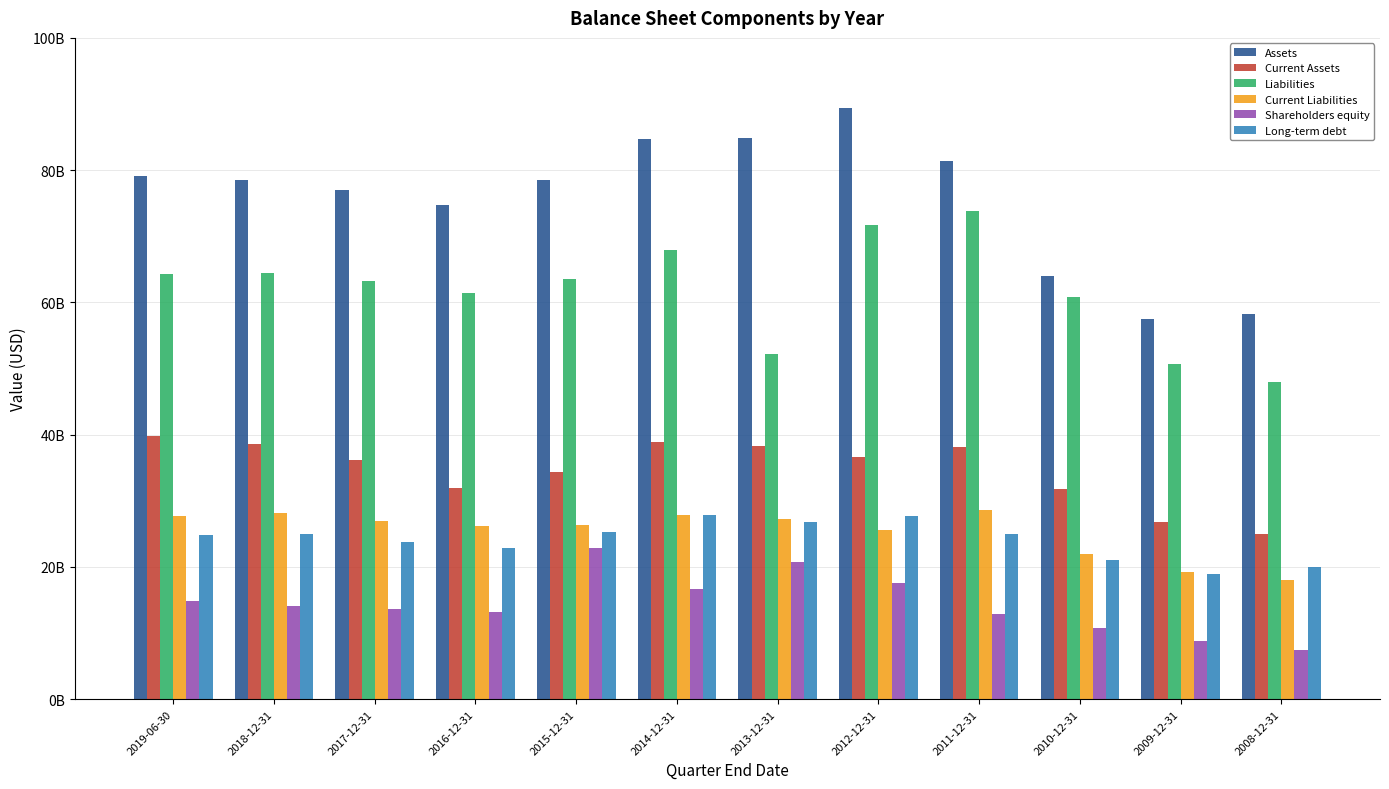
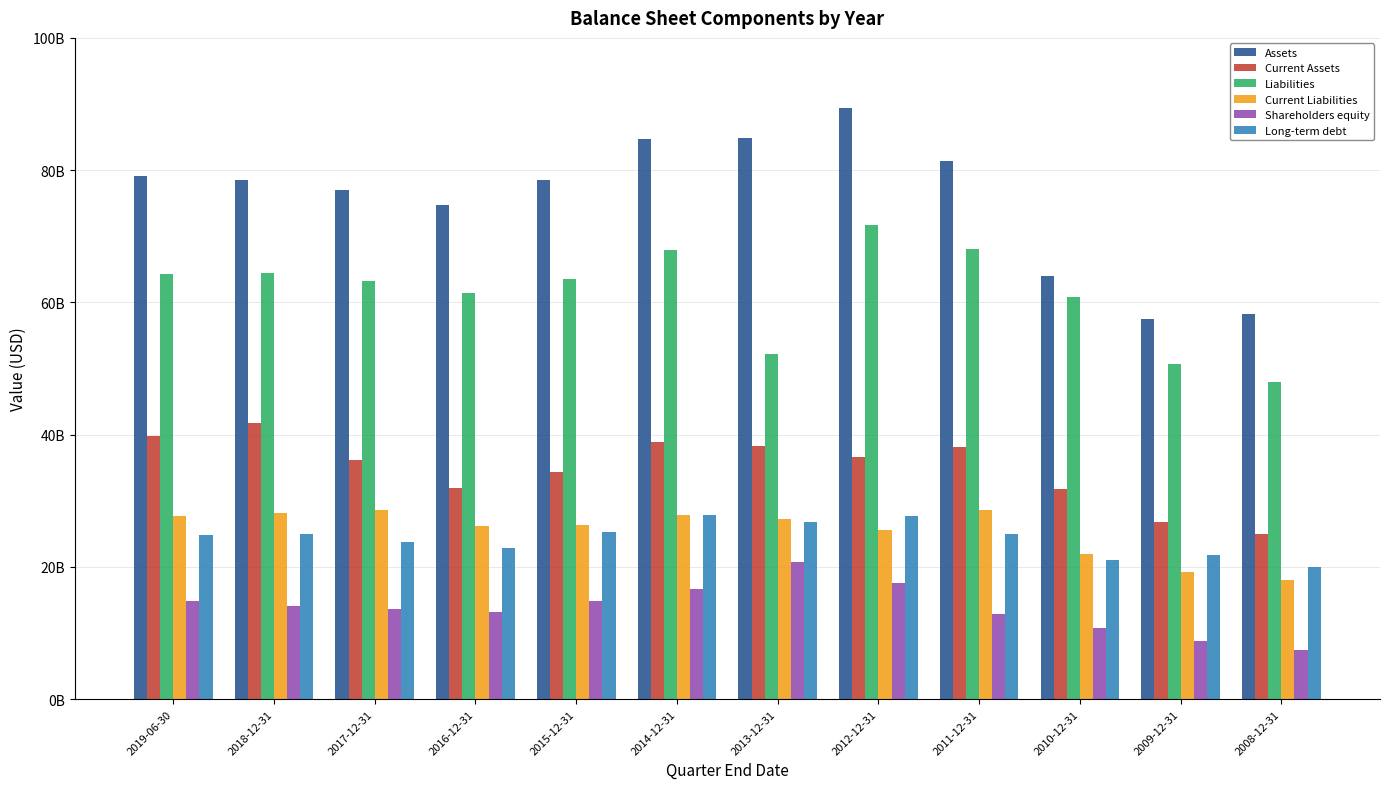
Current Assets, 2018-12-31: 39000000000 -> 42000000000
Current Liabilities, 2017-12-31: 27000000000 -> 29000000000
Shareholders equity, 2015-12-31: 23000000000 -> 15000000000
Liabilities, 2011-12-31: 74000000000 -> 68000000000
Long-term debt, 2009-12-31: 19000000000 -> 22000000000
